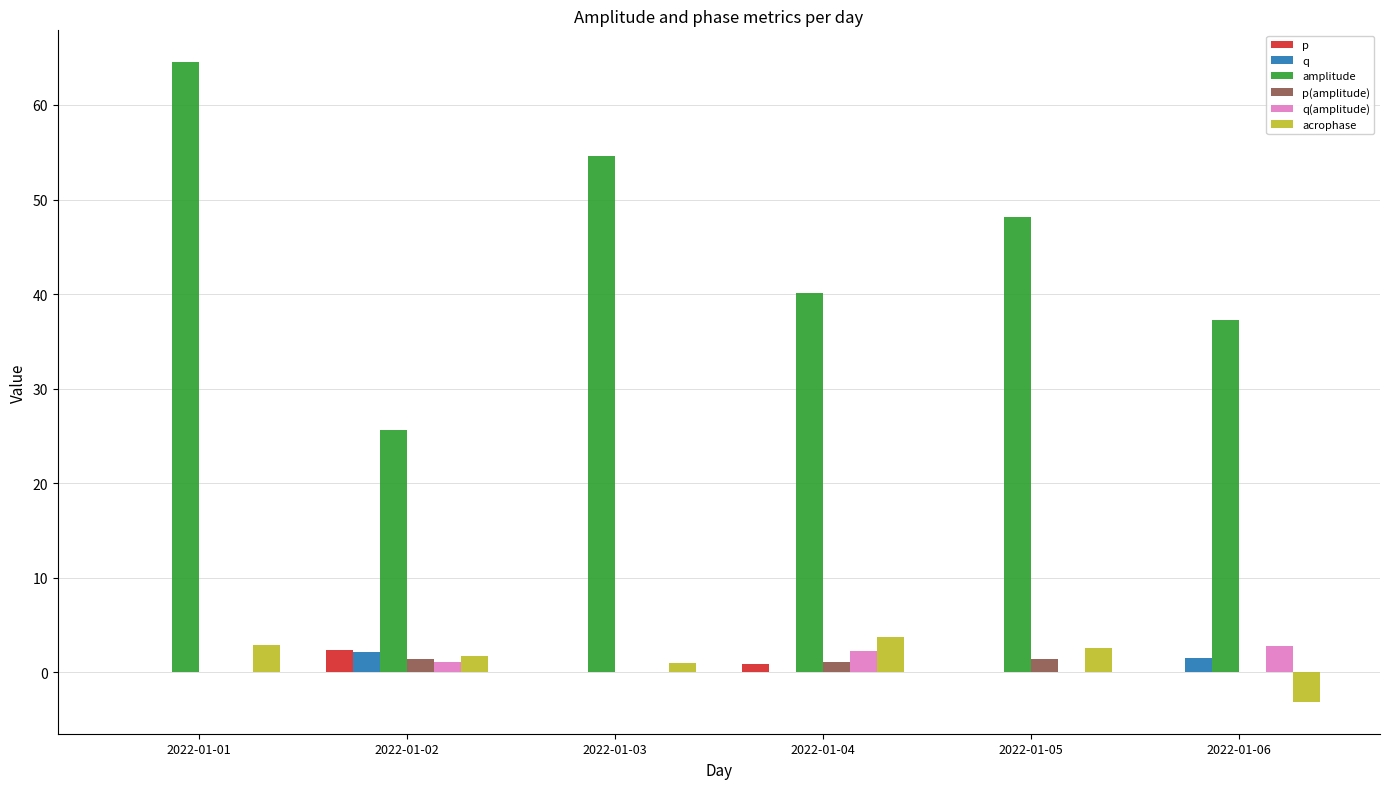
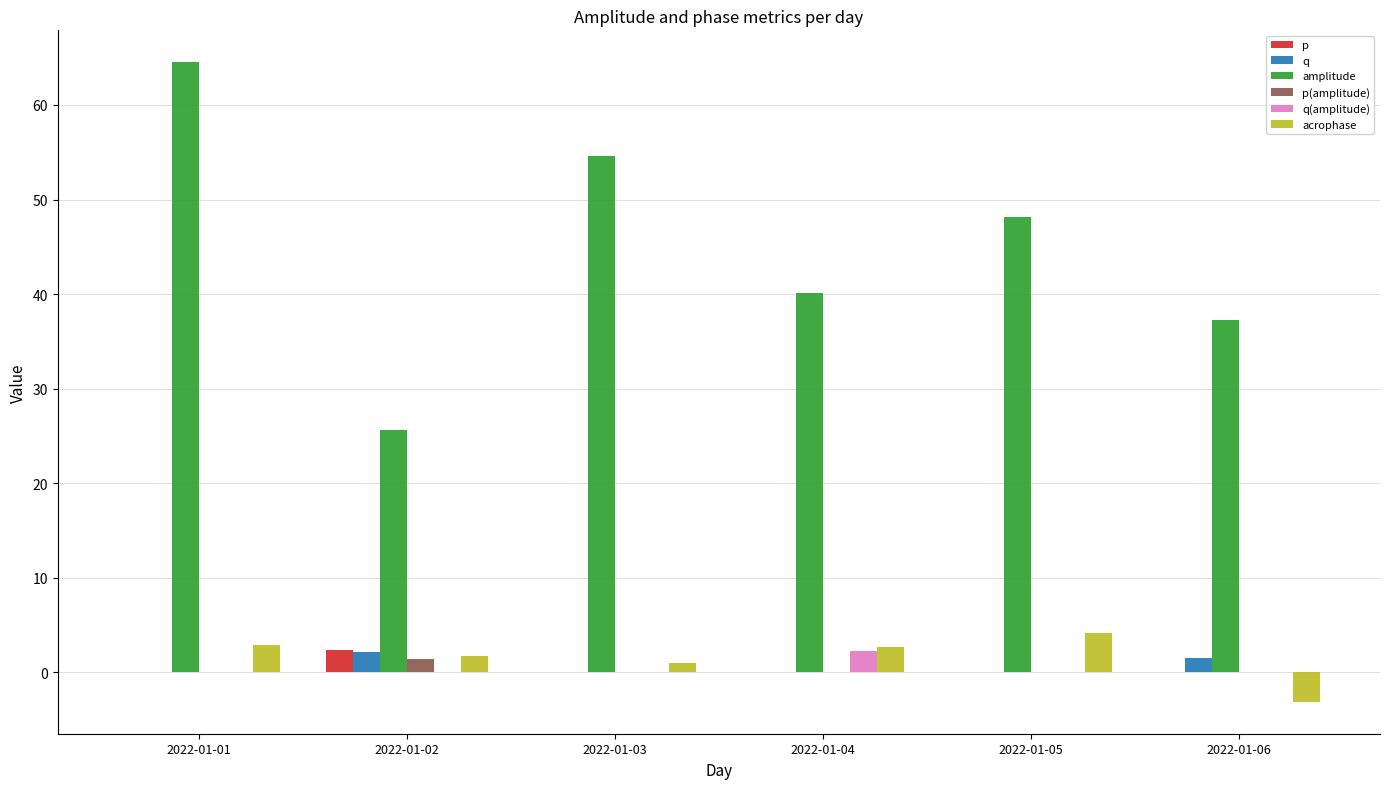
q(amplitude), 2022-01-02: 1 -> 0
p, 2022-01-04: 1 -> 0
p(amplitude), 2022-01-04: 1 -> 0
acrophase, 2022-01-04: 4 -> 3
p(amplitude), 2022-01-05: 1 -> 0
acrophase, 2022-01-05: 3 -> 4
q(amplitude), 2022-01-06: 3 -> 0
